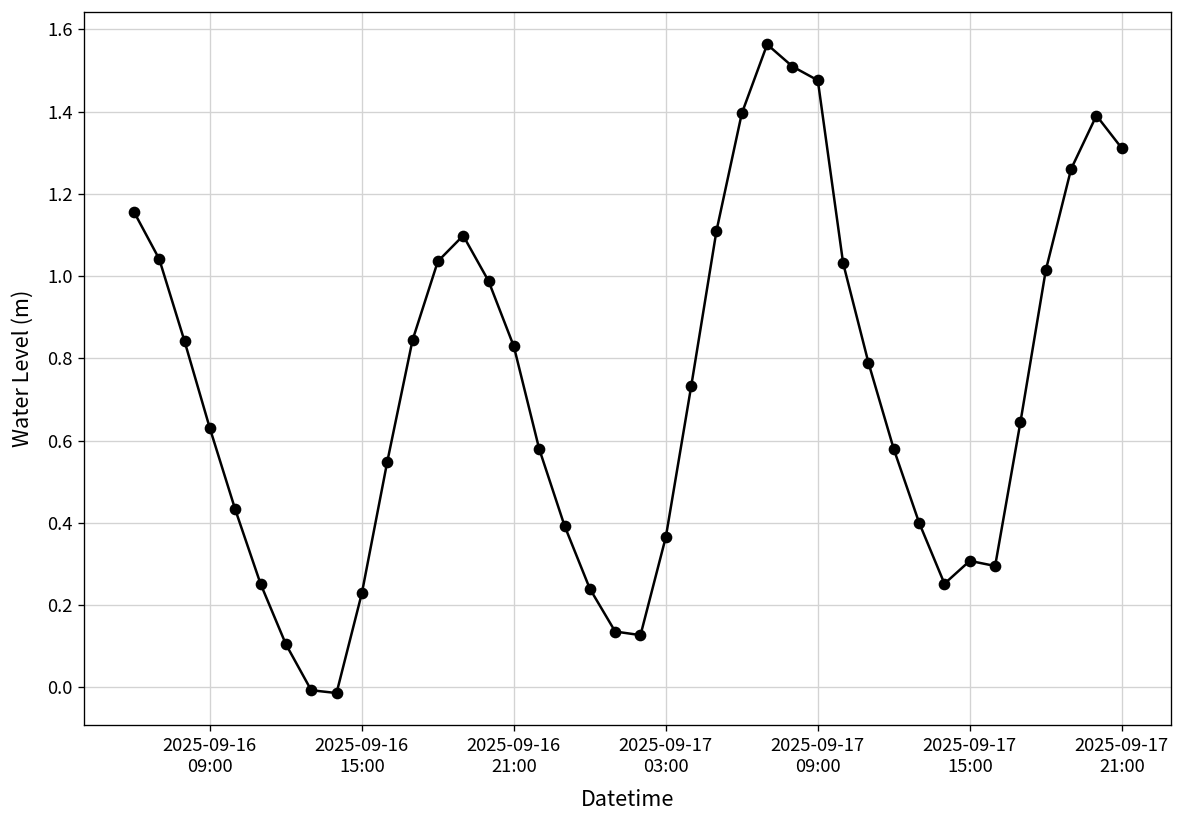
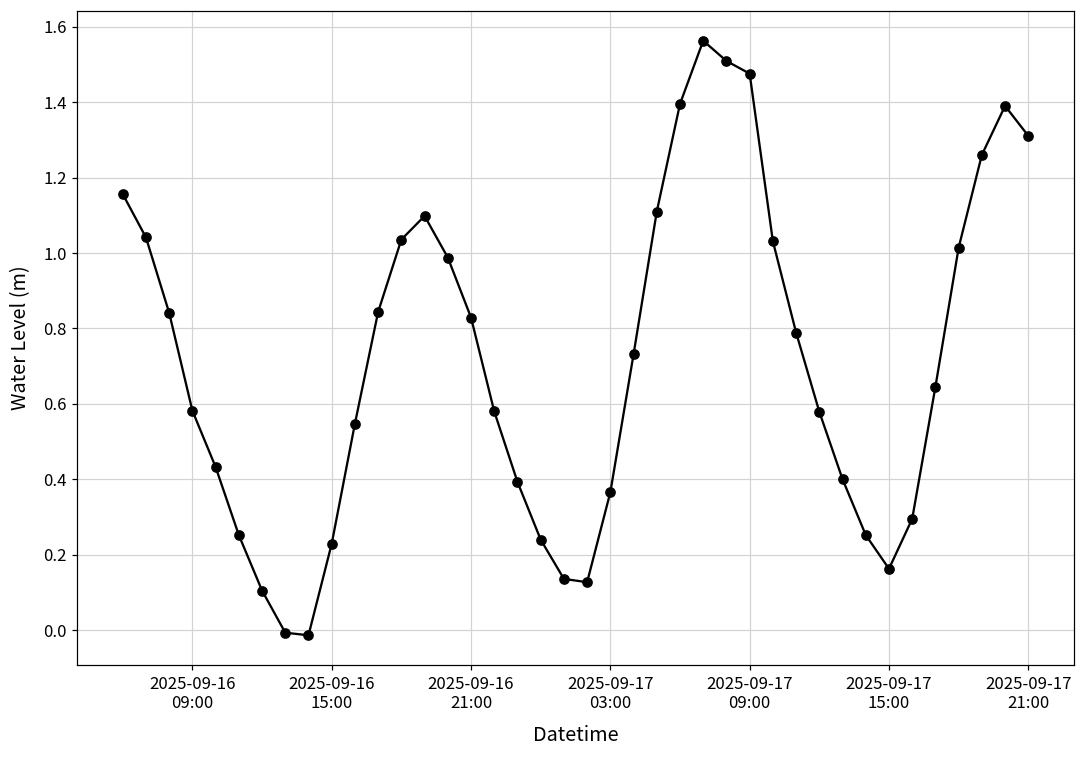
2025-09-16 09:00: 0.63 -> 0.58
2025-09-17 15:00: 0.31 -> 0.16
